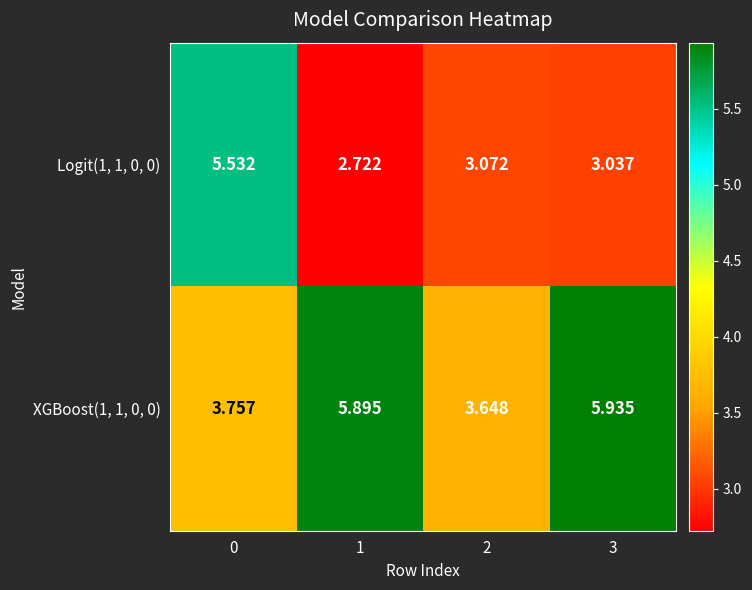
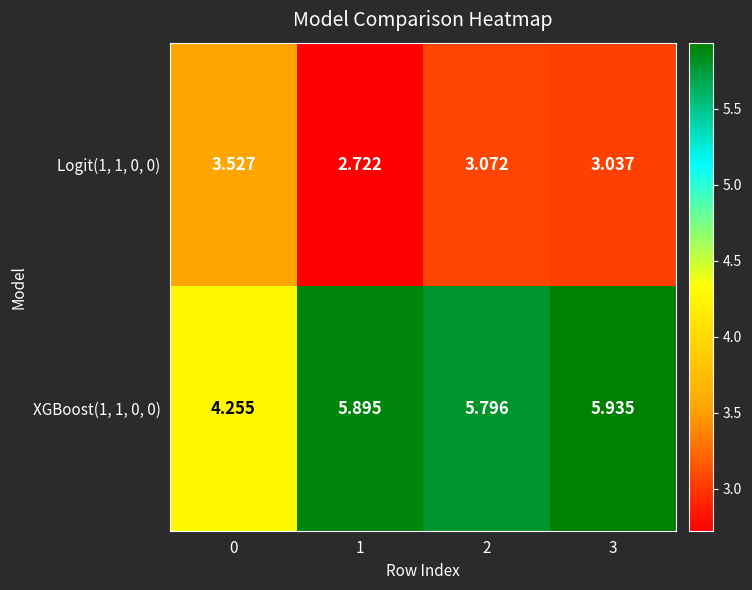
Logit(1, 1, 0, 0), 0: 5.532 -> 3.527
XGBoost(1, 1, 0, 0), 0: 3.757 -> 4.255
XGBoost(1, 1, 0, 0), 2: 3.648 -> 5.796
